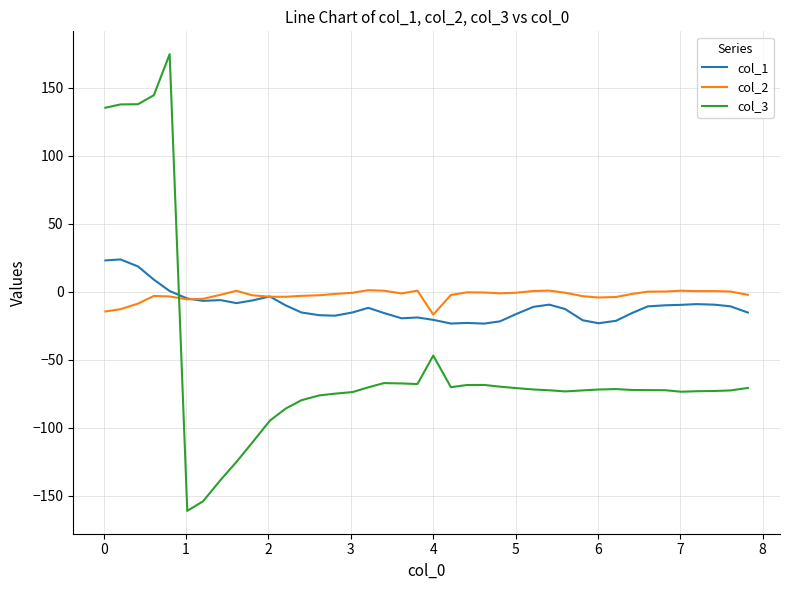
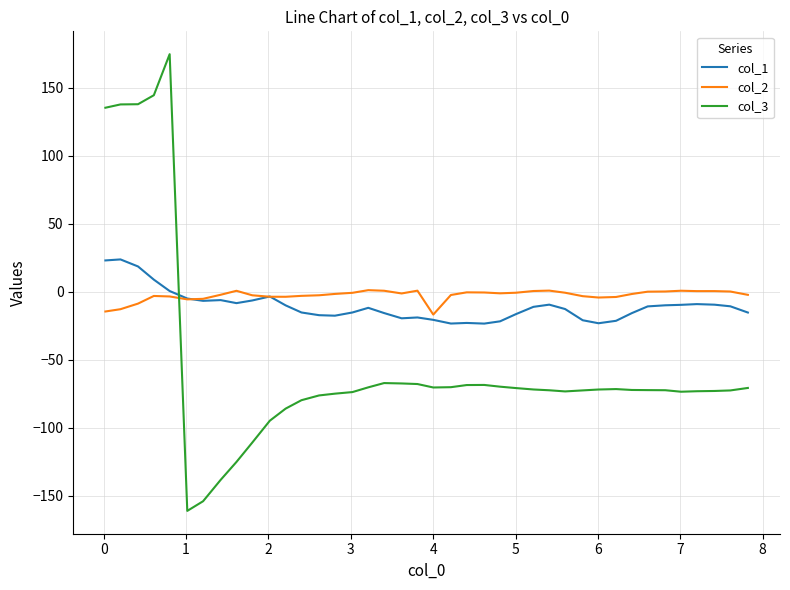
col_3, 4: -47 -> -70
